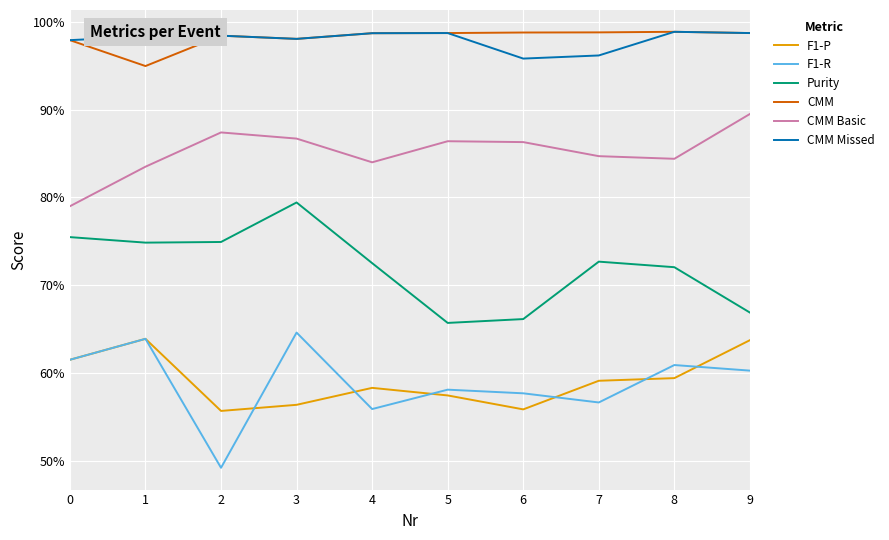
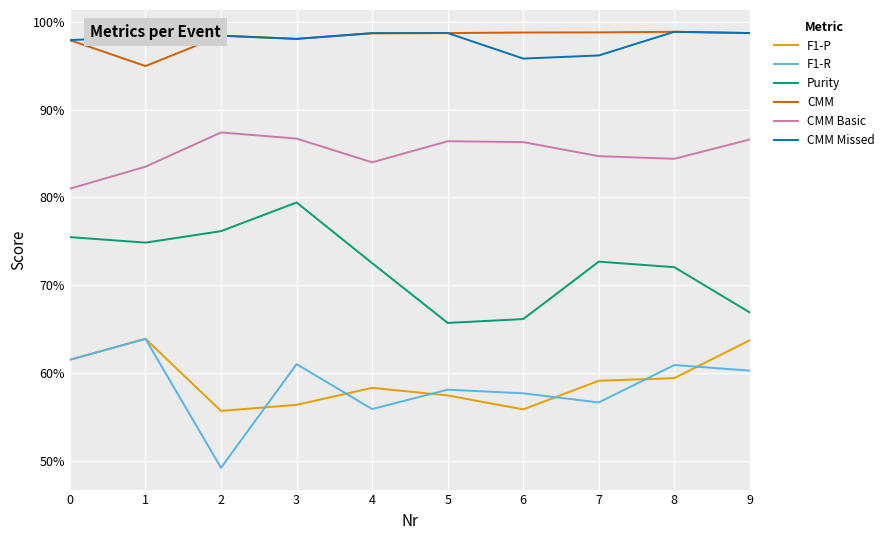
CMM Basic, 0: 79% -> 81%
Purity, 2: 75% -> 76%
F1-R, 3: 65% -> 61%
CMM Basic, 9: 90% -> 87%
